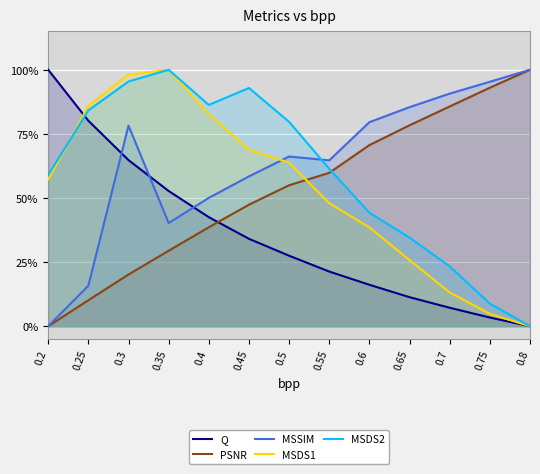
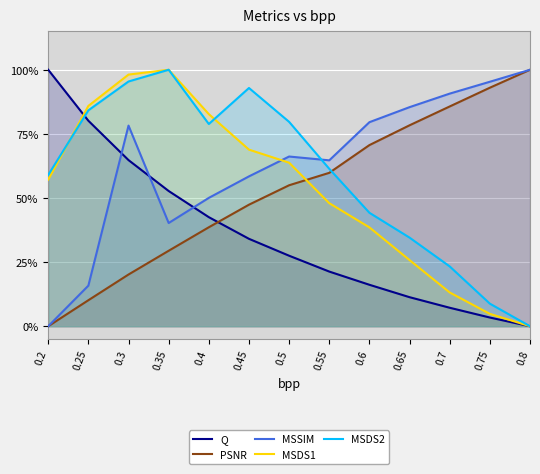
MSDS2, 0.4: 86% -> 79%
